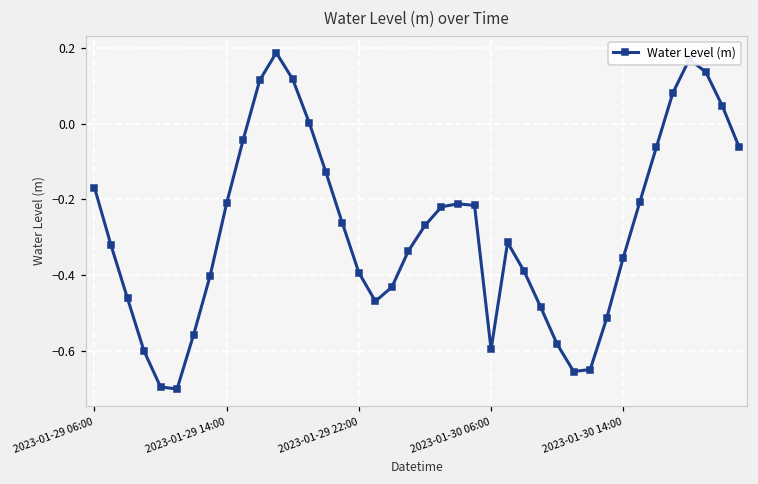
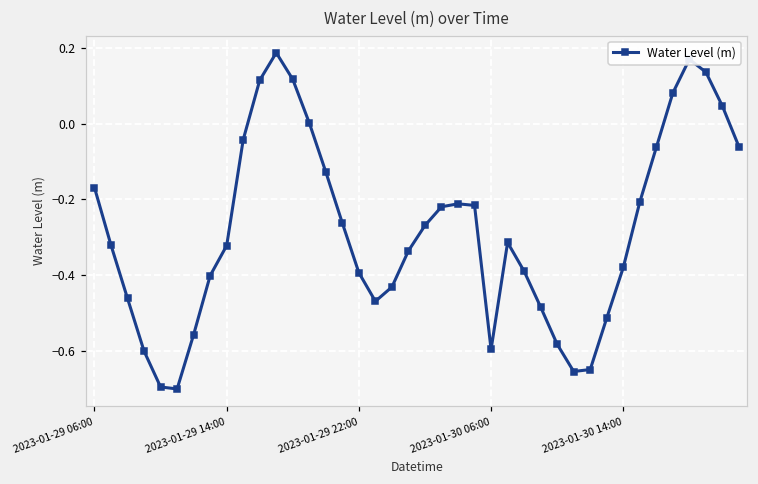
2023-01-29 14:00: -0.21 -> -0.32
2023-01-30 14:00: -0.35 -> -0.38
